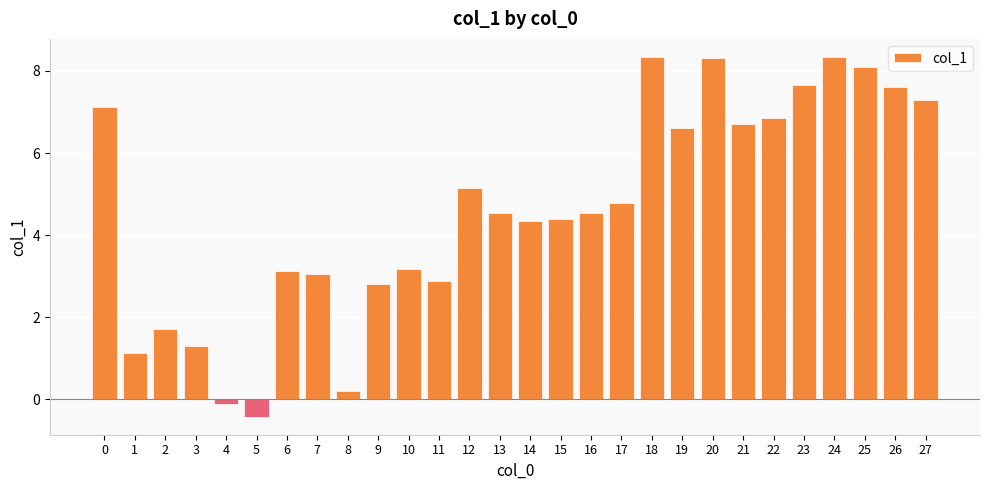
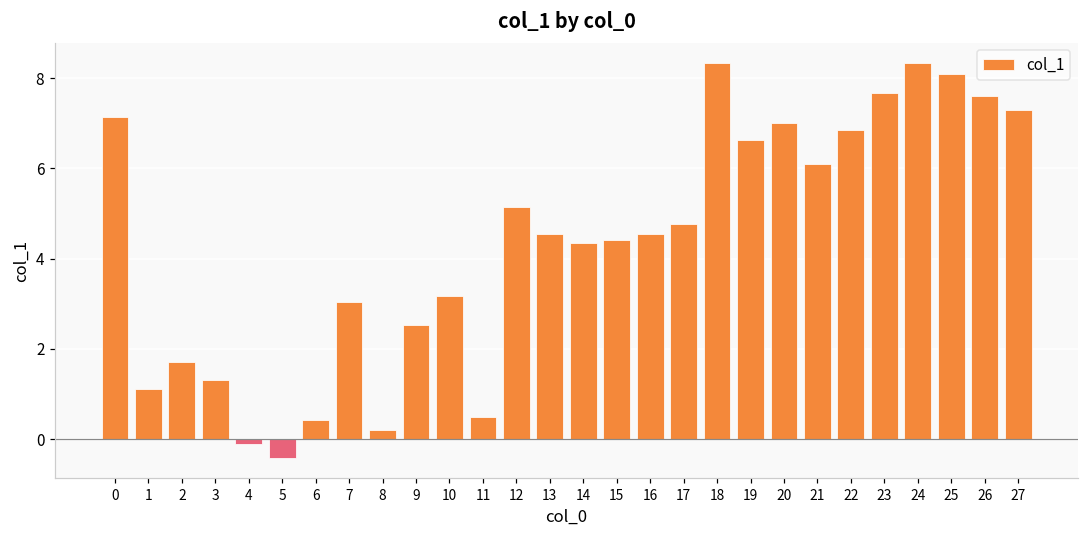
6: 3.1 -> 0.4
9: 2.8 -> 2.5
11: 2.9 -> 0.5
20: 8.3 -> 7.0
21: 6.7 -> 6.1
